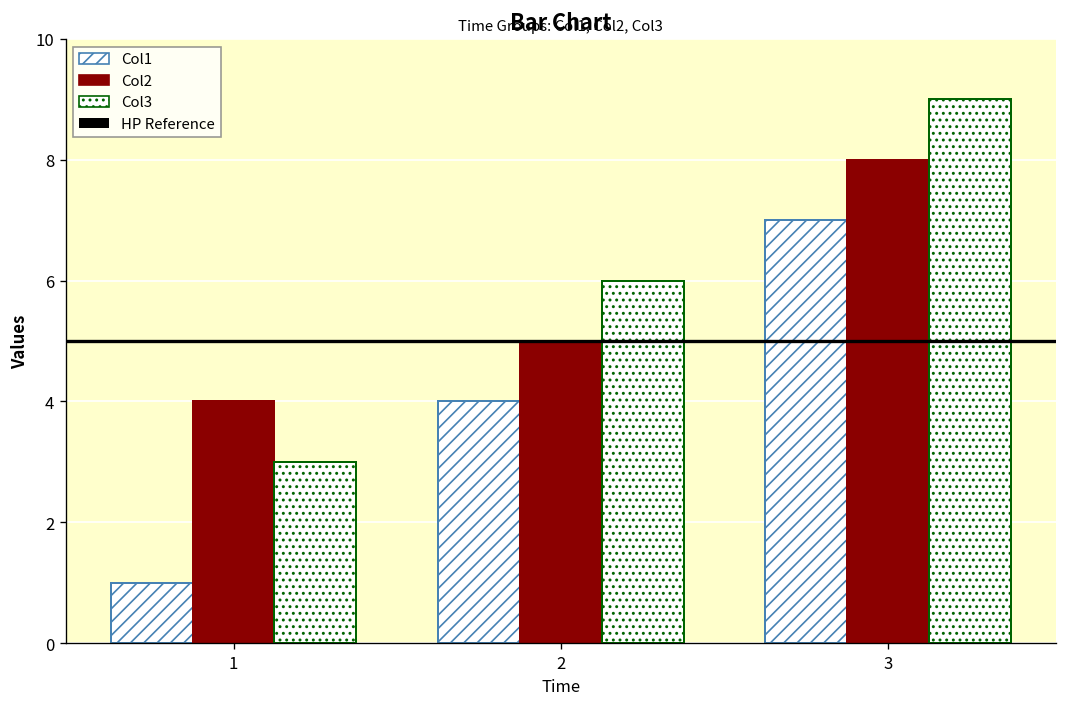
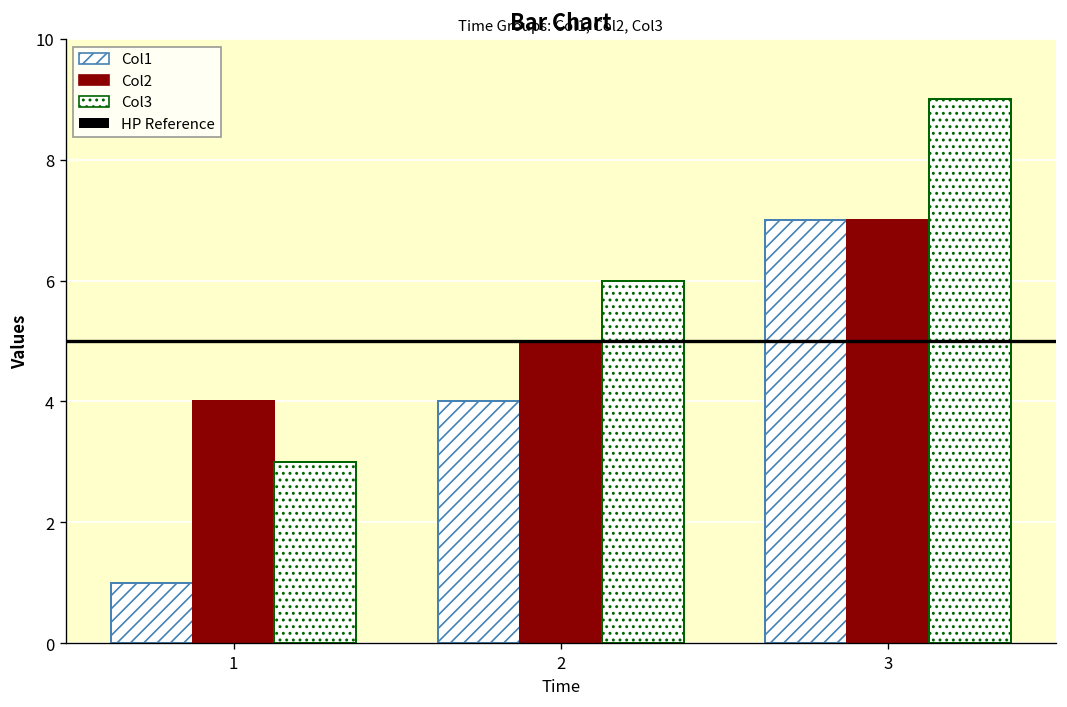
Col2, 3: 8 -> 7
